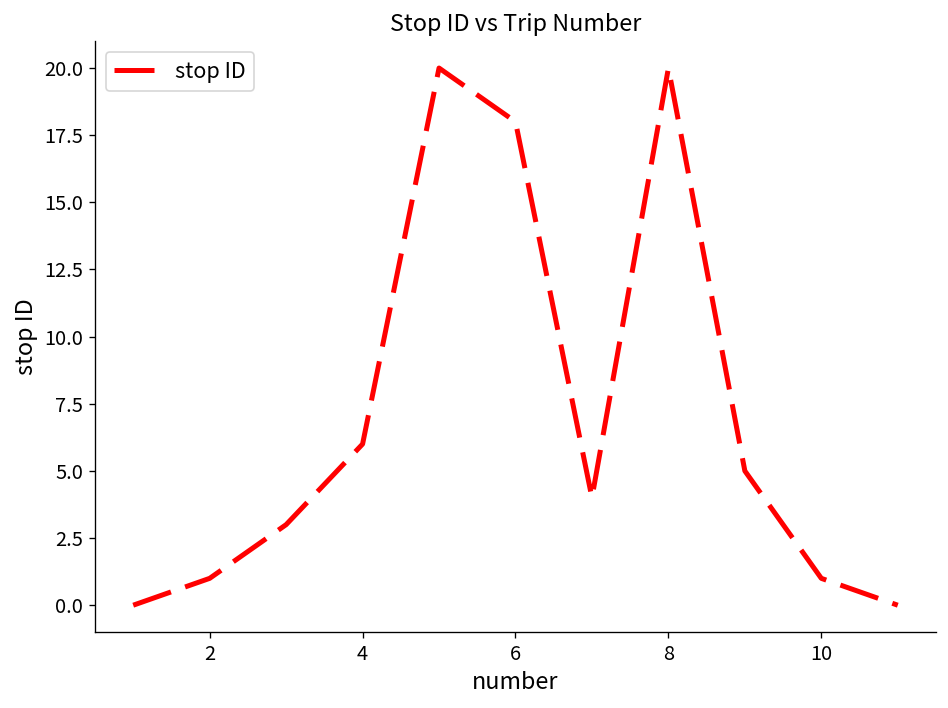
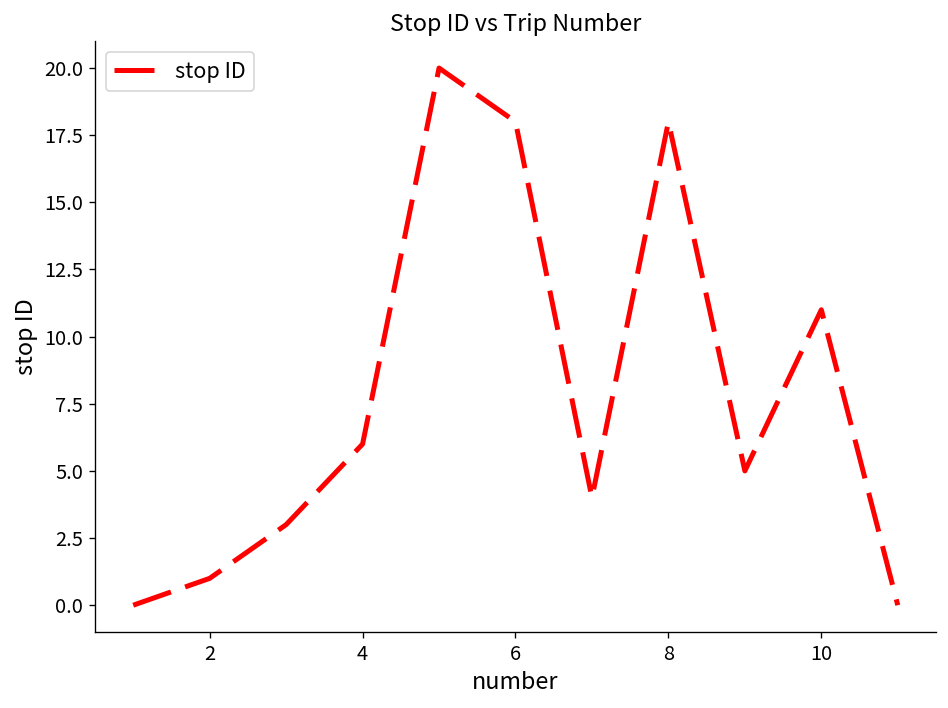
8: 20 -> 18
10: 1 -> 11
